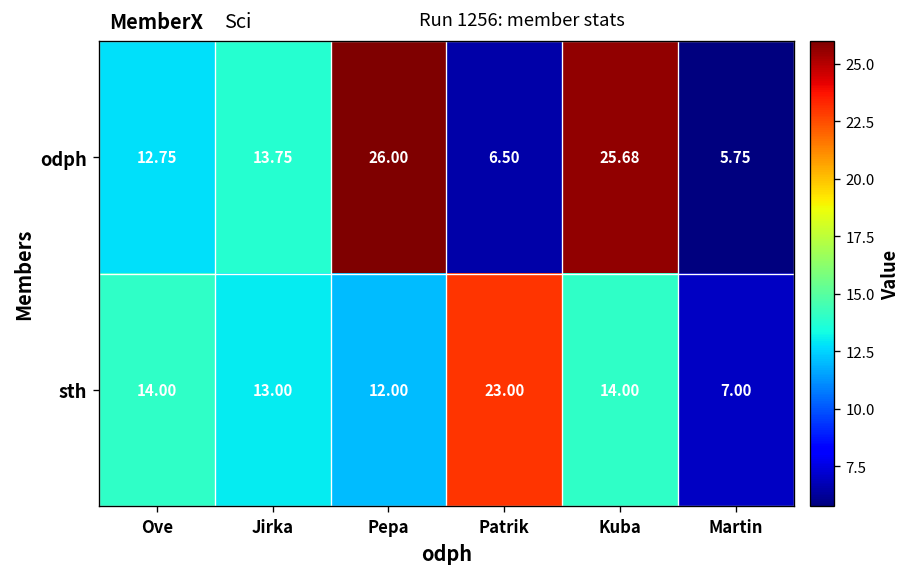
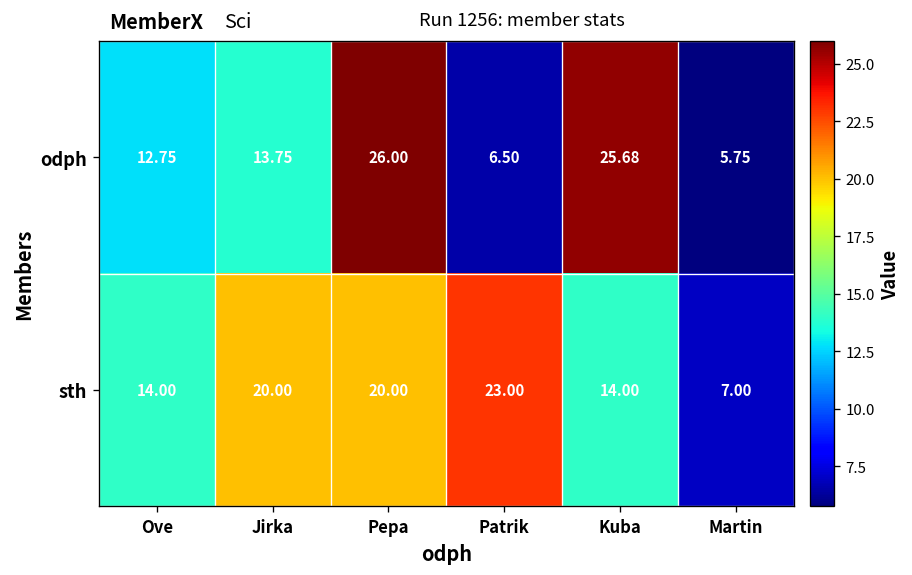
sth, Jirka: 13.00 -> 20.00
sth, Pepa: 12.00 -> 20.00
